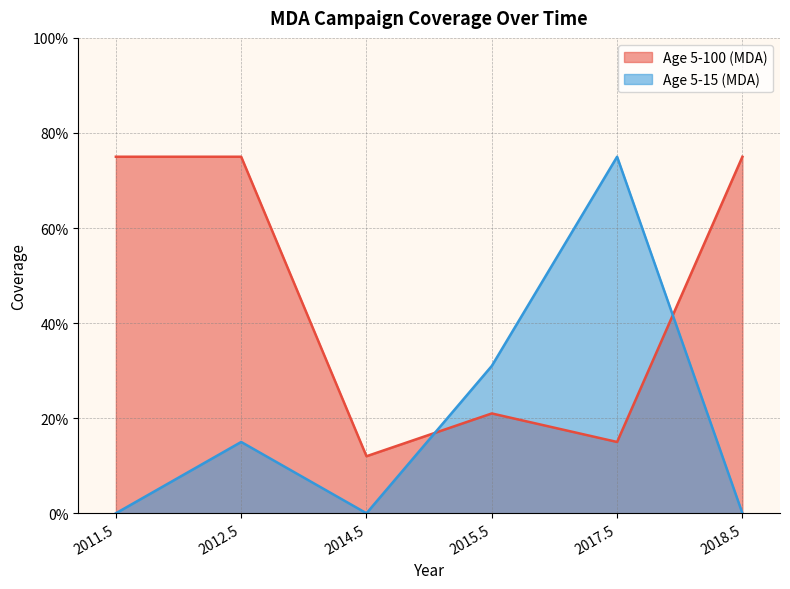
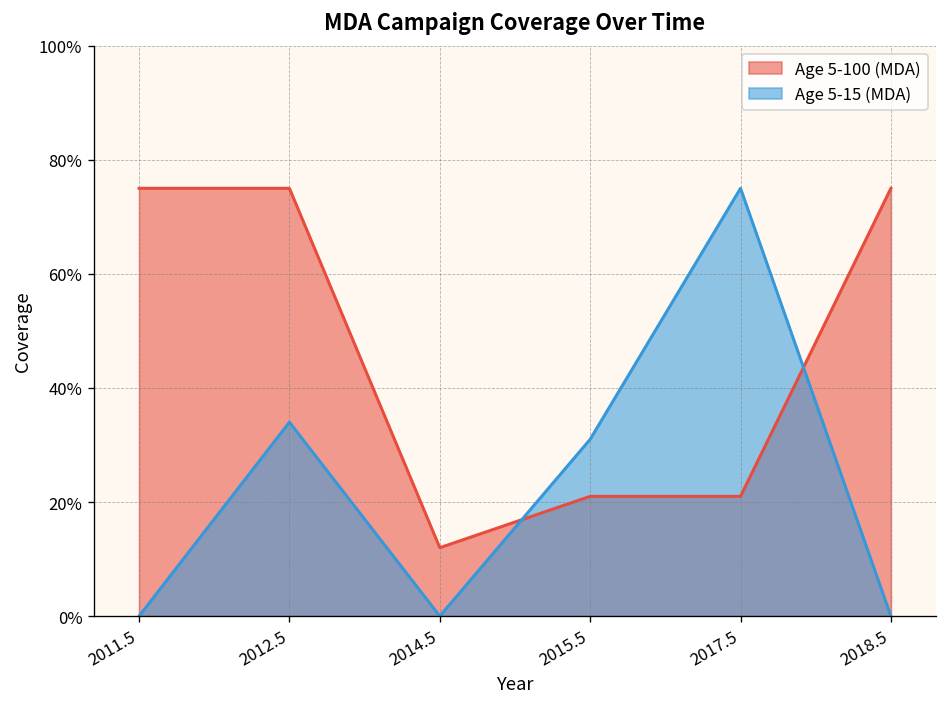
Age 5-15 (MDA), 2012.5: 15% -> 34%
Age 5-100 (MDA), 2017.5: 15% -> 21%
